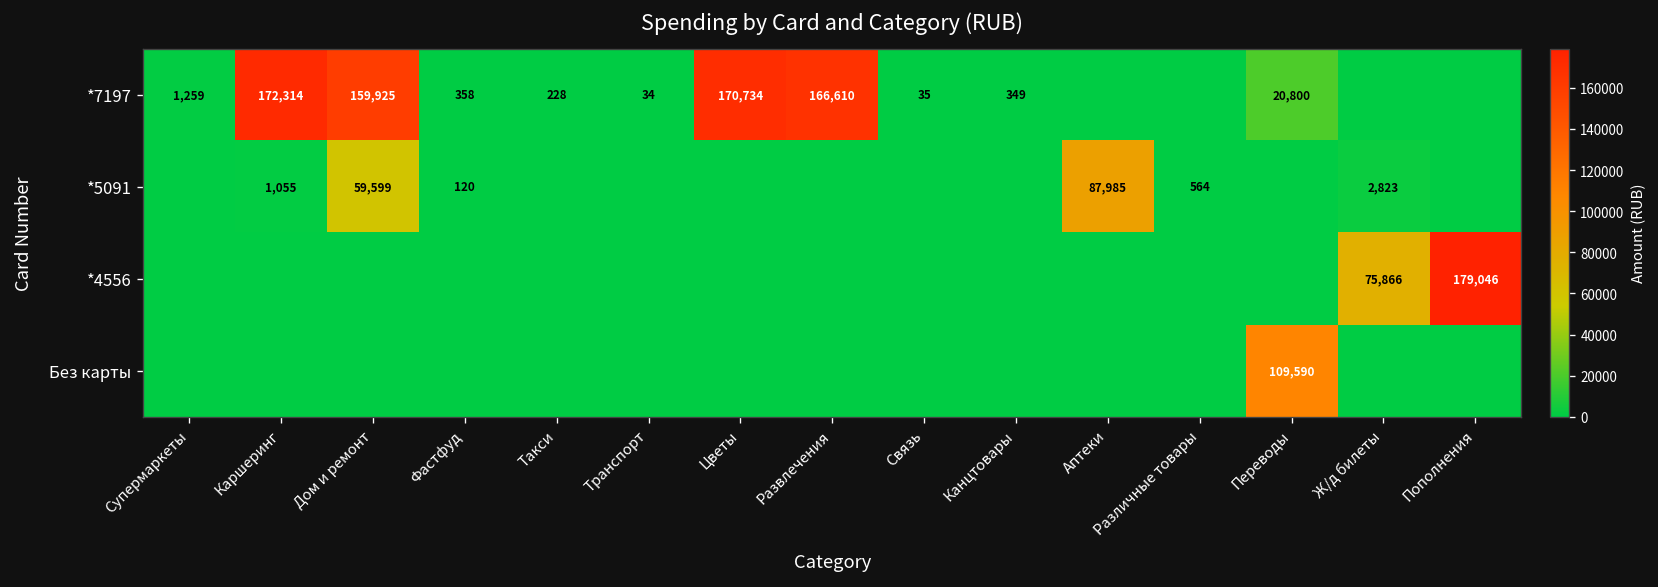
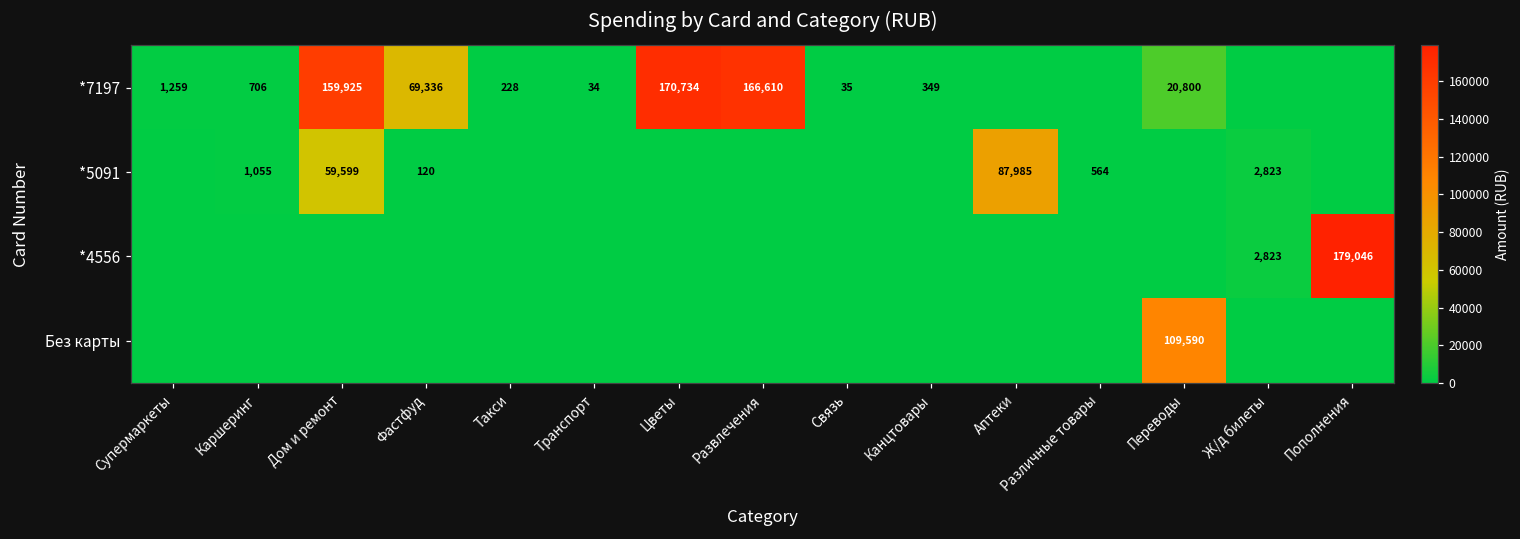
*7197, Каршеринг: 172,314 -> 706
*7197, Фастфуд: 358 -> 69,336
*4556, Ж/д билеты: 75,866 -> 2,823
